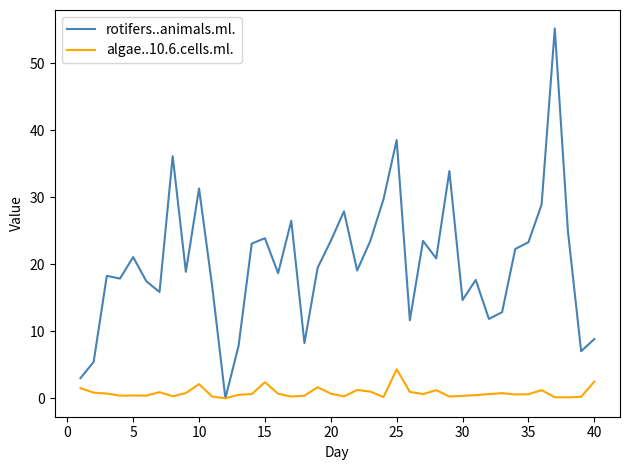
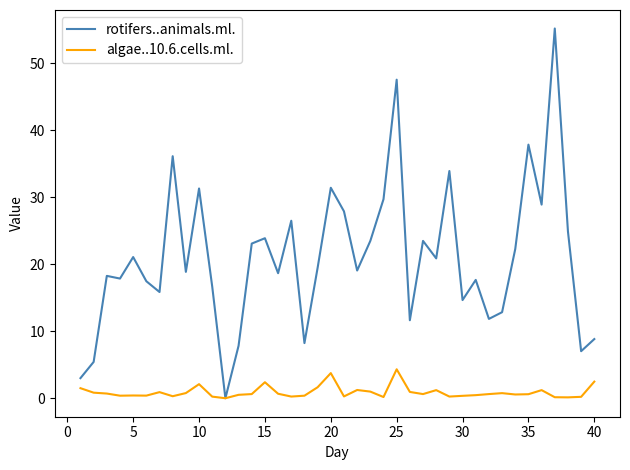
rotifers..animals.ml., 20: 23 -> 31
algae..10.6.cells.ml., 20: 1 -> 4
rotifers..animals.ml., 25: 39 -> 48
rotifers..animals.ml., 35: 23 -> 38
